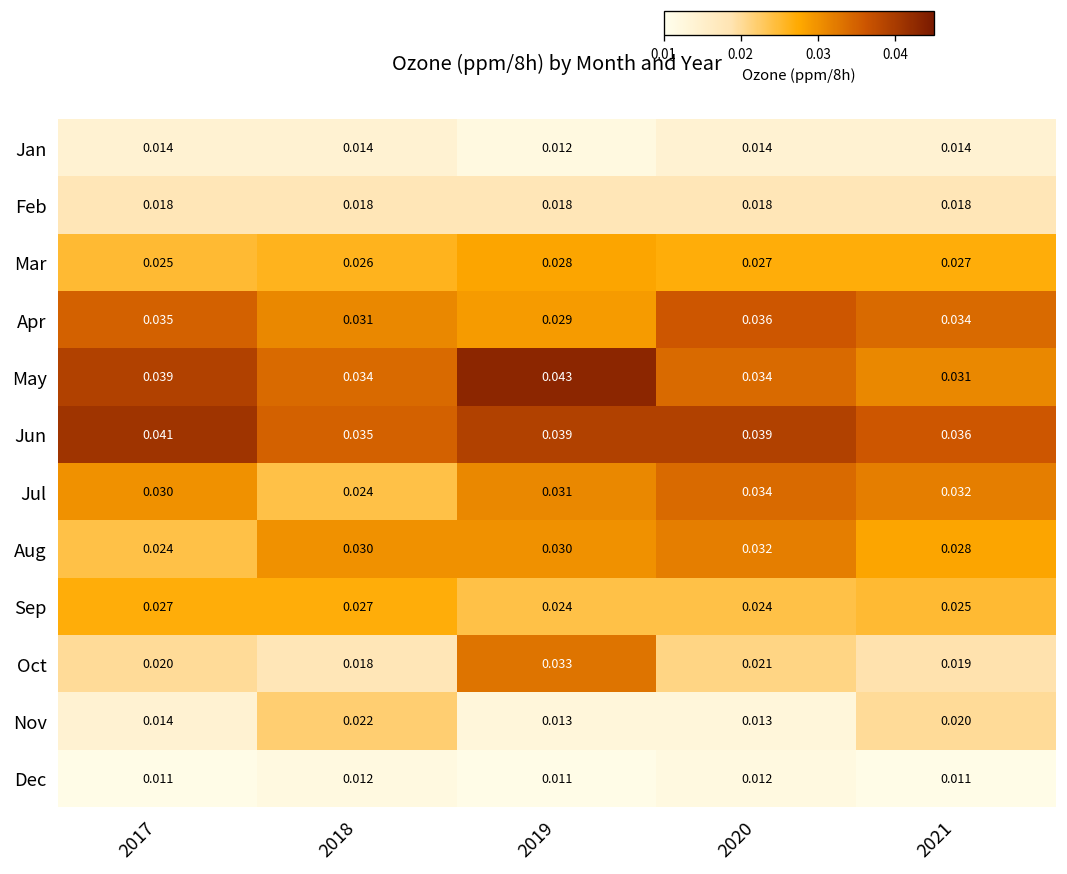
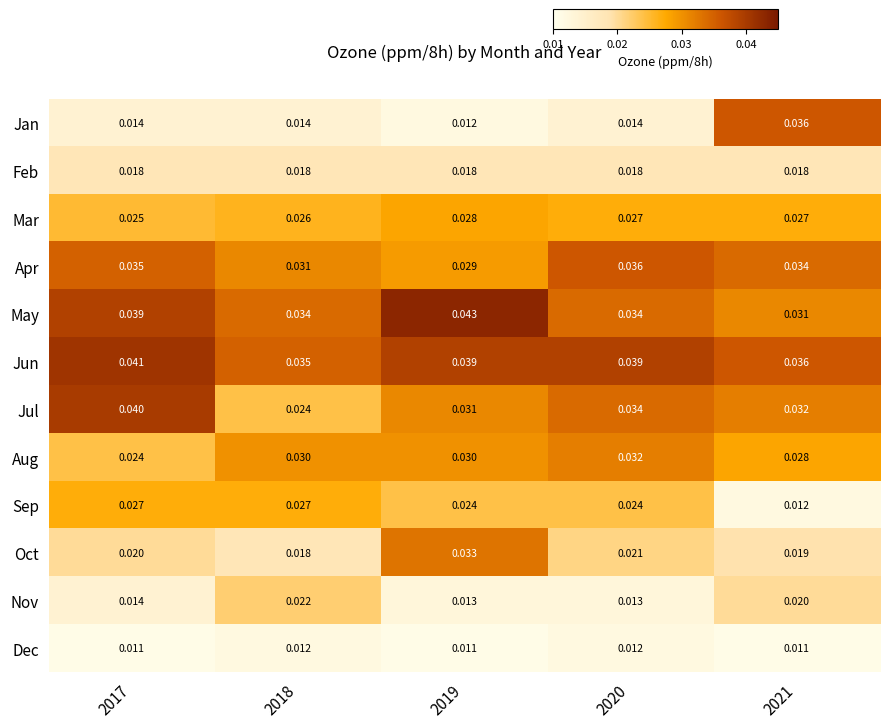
Jan, 2021: 0.014 -> 0.036
Jul, 2017: 0.030 -> 0.040
Sep, 2021: 0.025 -> 0.012
